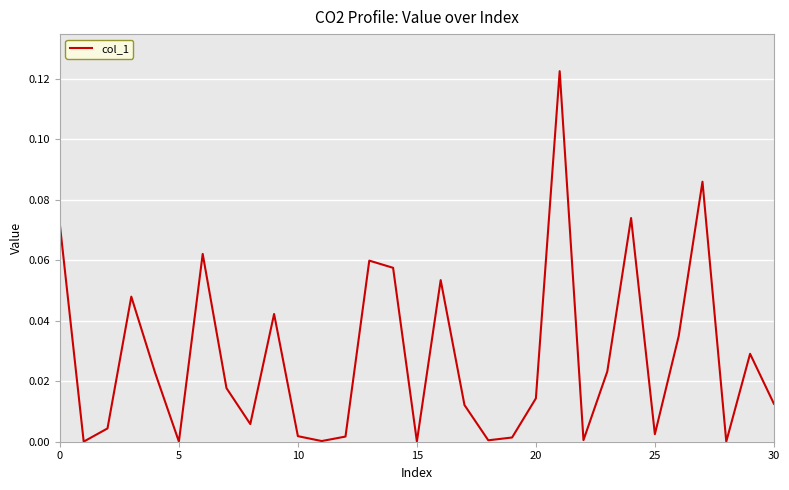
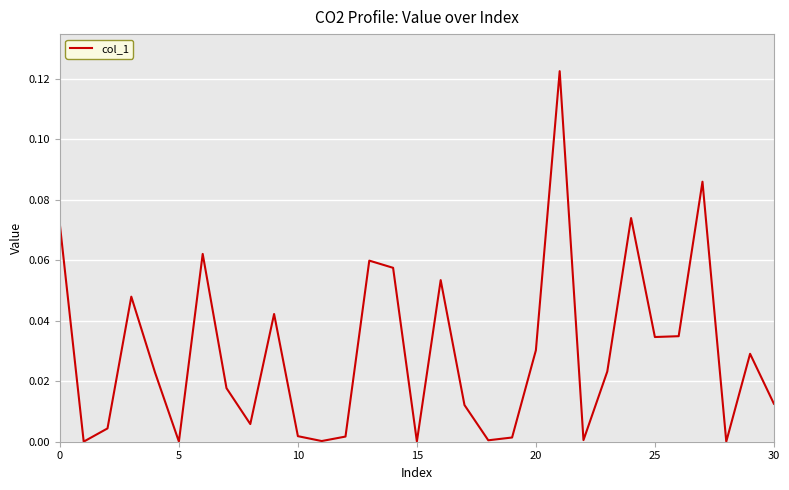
20: 0.014 -> 0.030
25: 0.002 -> 0.035
